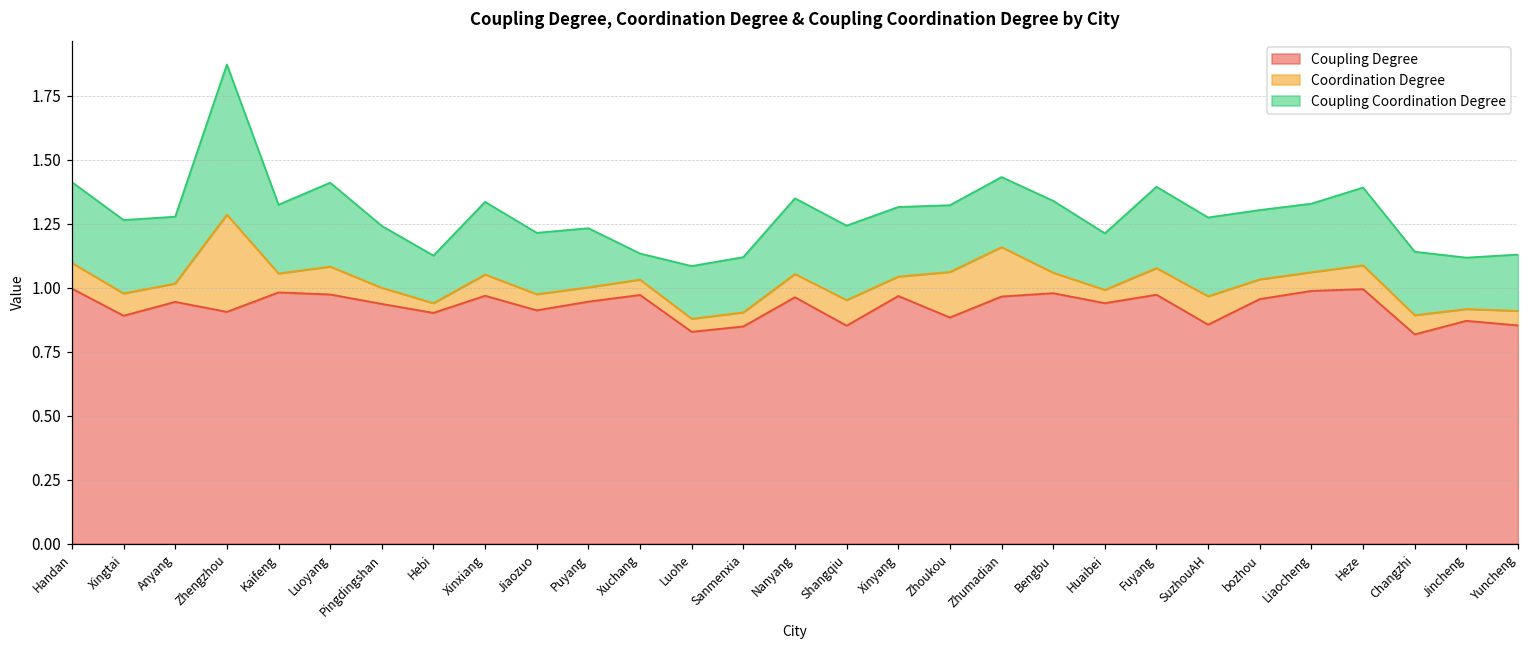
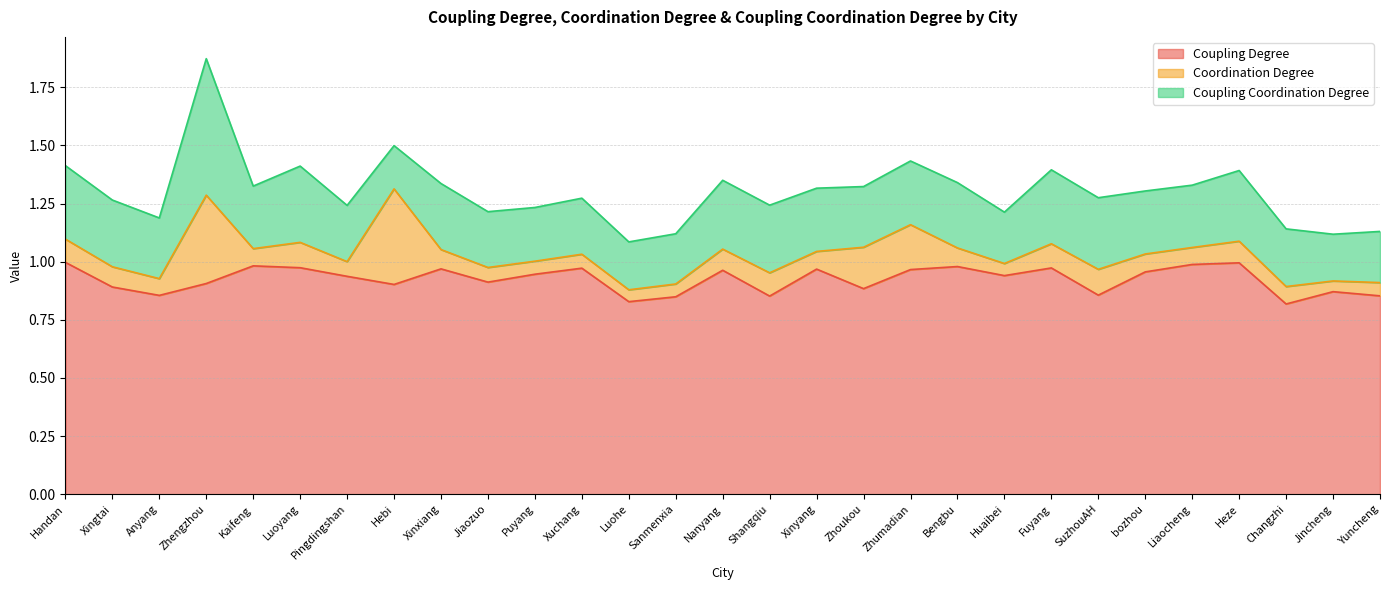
Coupling Degree, Anyang: 0.95 -> 0.86
Coordination Degree, Hebi: 0.04 -> 0.41
Coupling Coordination Degree, Xuchang: 0.10 -> 0.24
